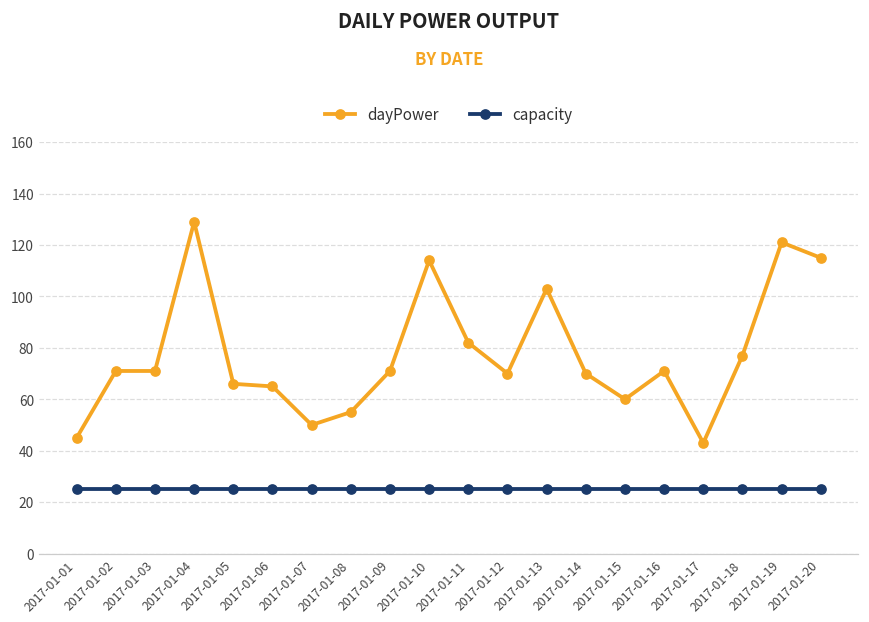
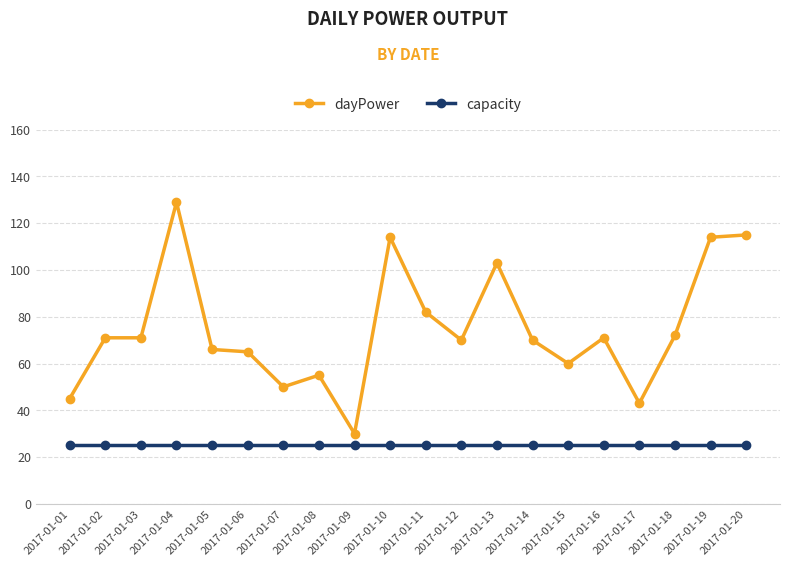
dayPower, 2017-01-09: 71 -> 30
dayPower, 2017-01-18: 77 -> 72
dayPower, 2017-01-19: 121 -> 114
